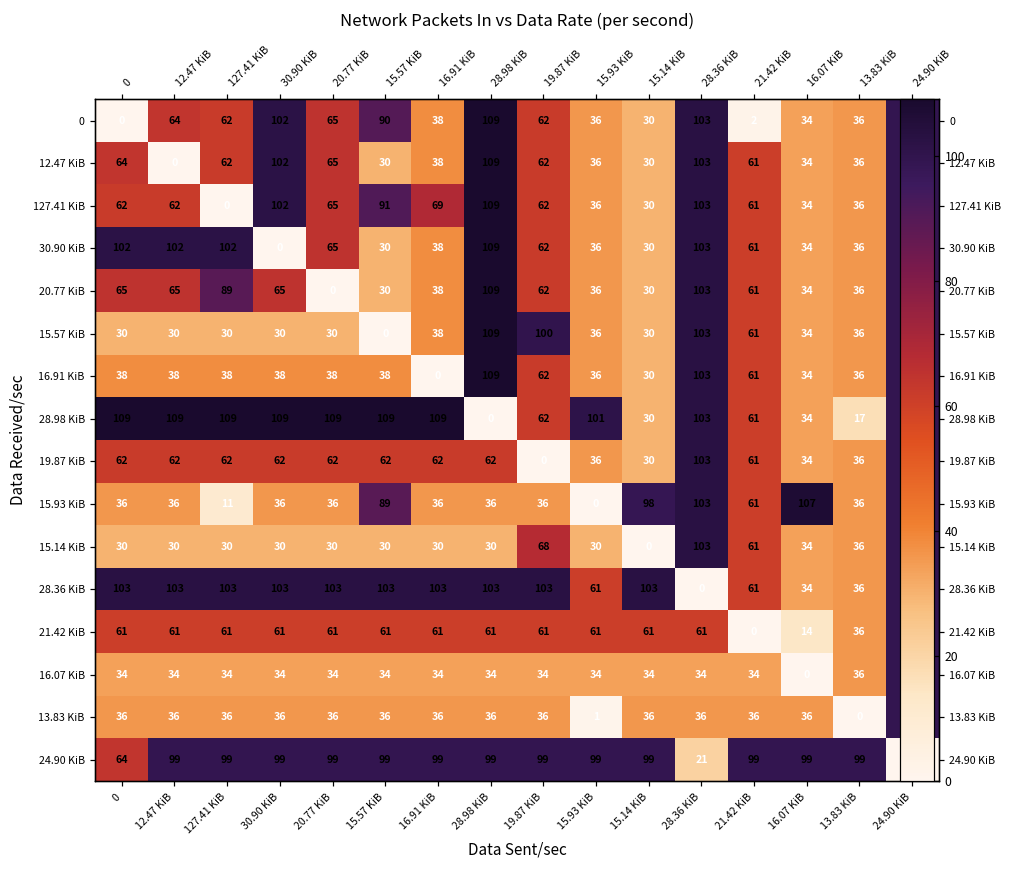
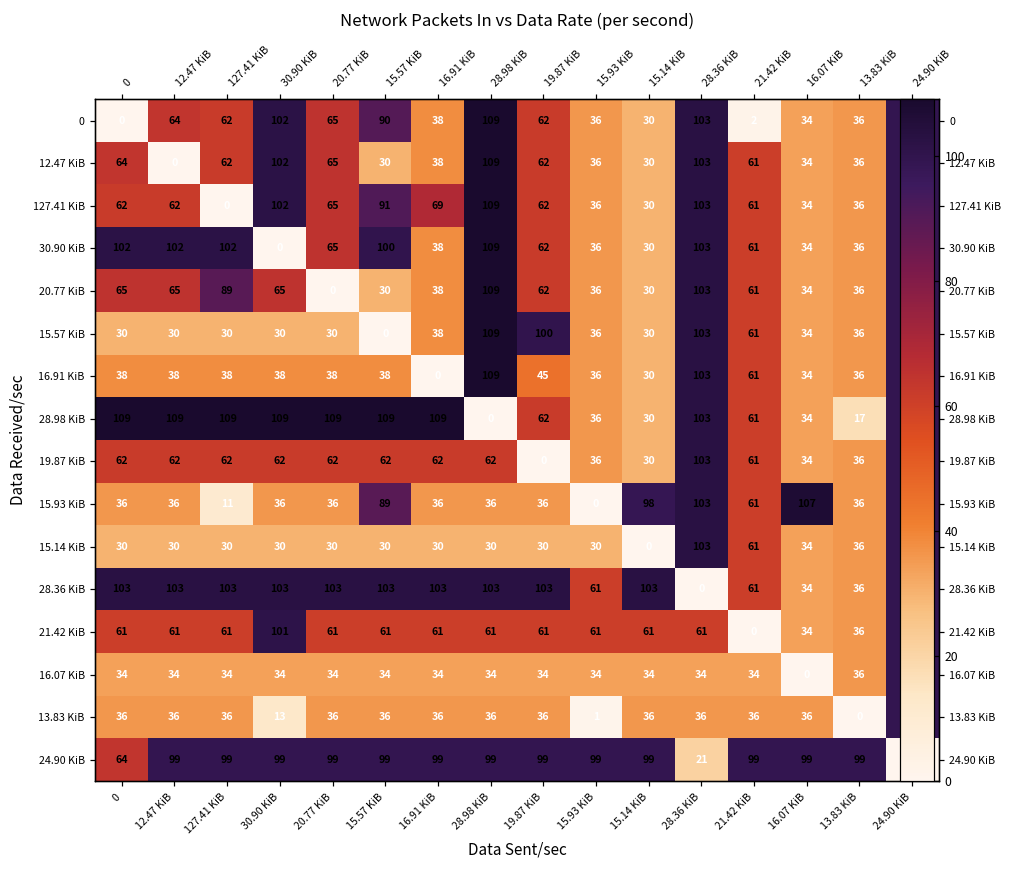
30.90 KiB, 15.57 KiB: 30 -> 100
16.91 KiB, 19.87 KiB: 62 -> 45
28.98 KiB, 15.93 KiB: 101 -> 36
15.14 KiB, 19.87 KiB: 68 -> 30
21.42 KiB, 30.90 KiB: 61 -> 101
21.42 KiB, 16.07 KiB: 14 -> 34
13.83 KiB, 30.90 KiB: 36 -> 13
